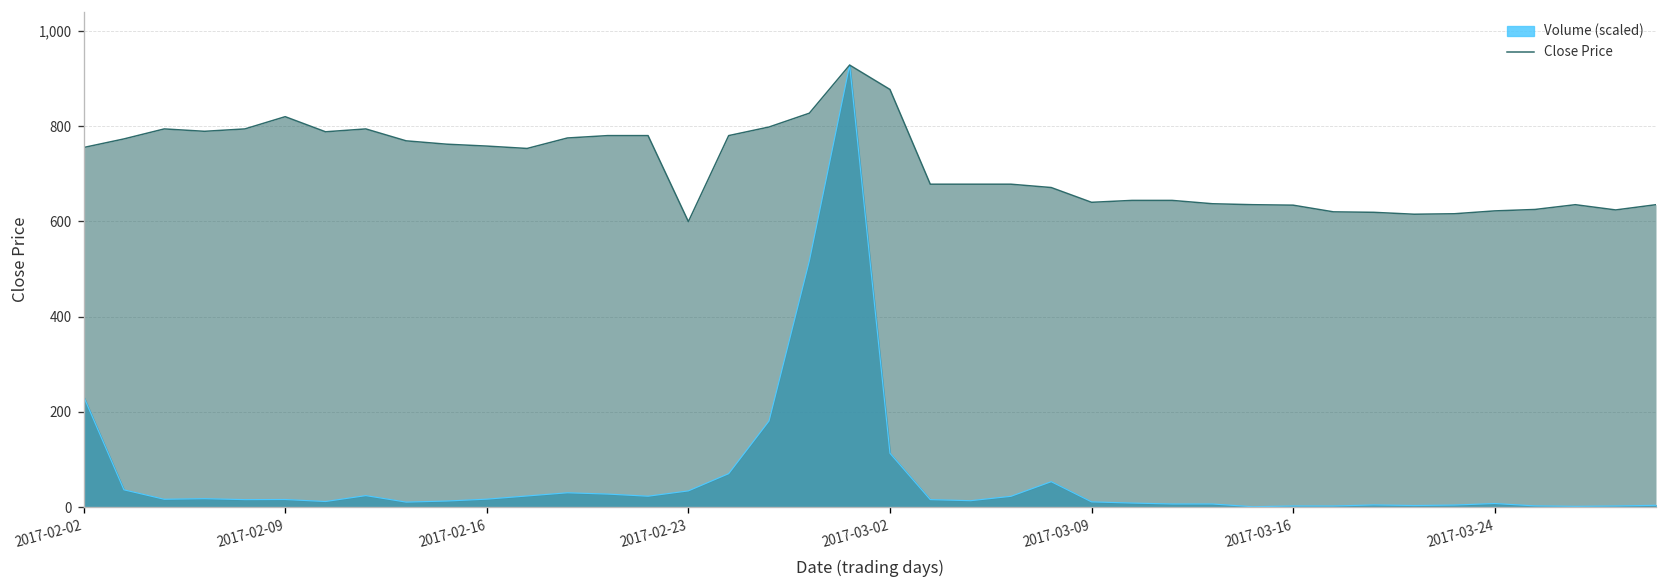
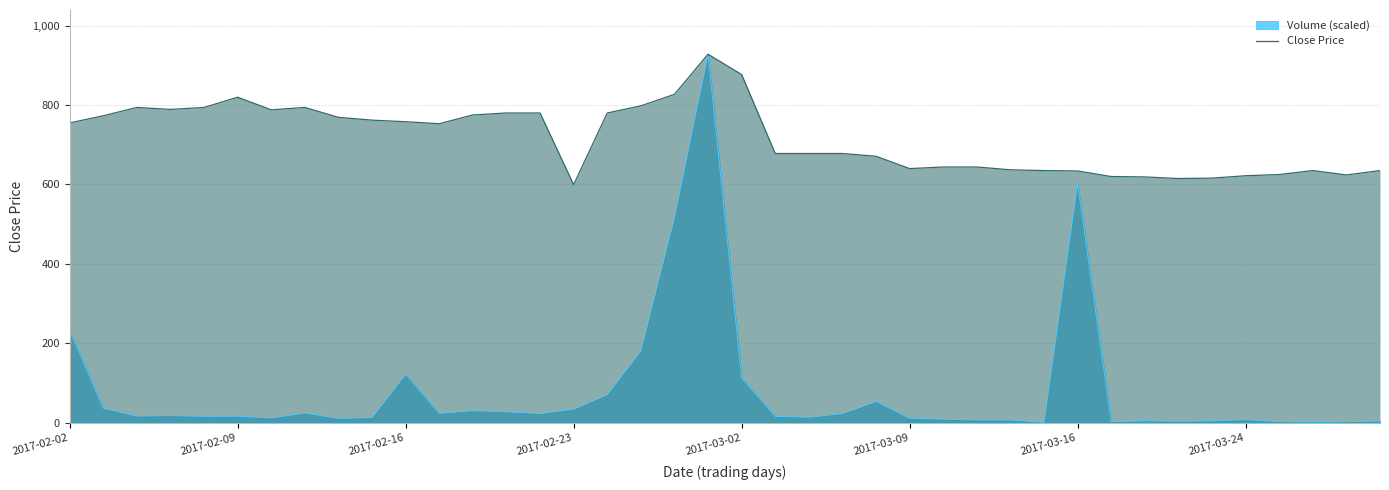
Volume (scaled), 2017-02-16: 20 -> 120
Volume (scaled), 2017-03-16: 0 -> 600
